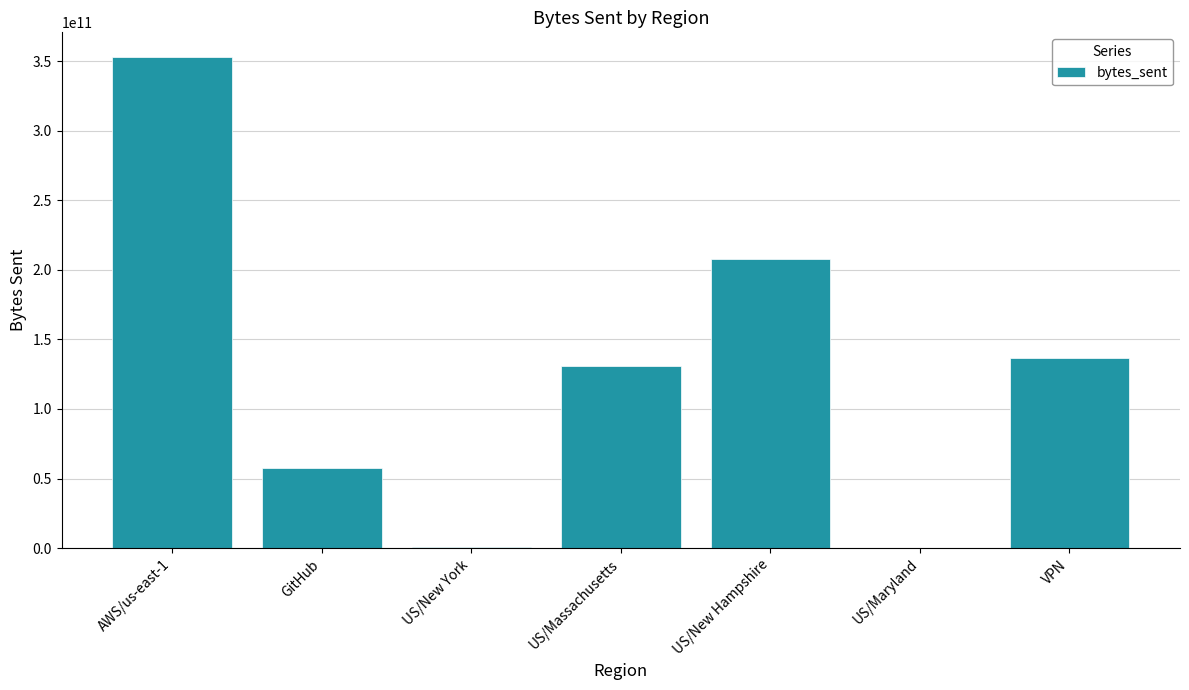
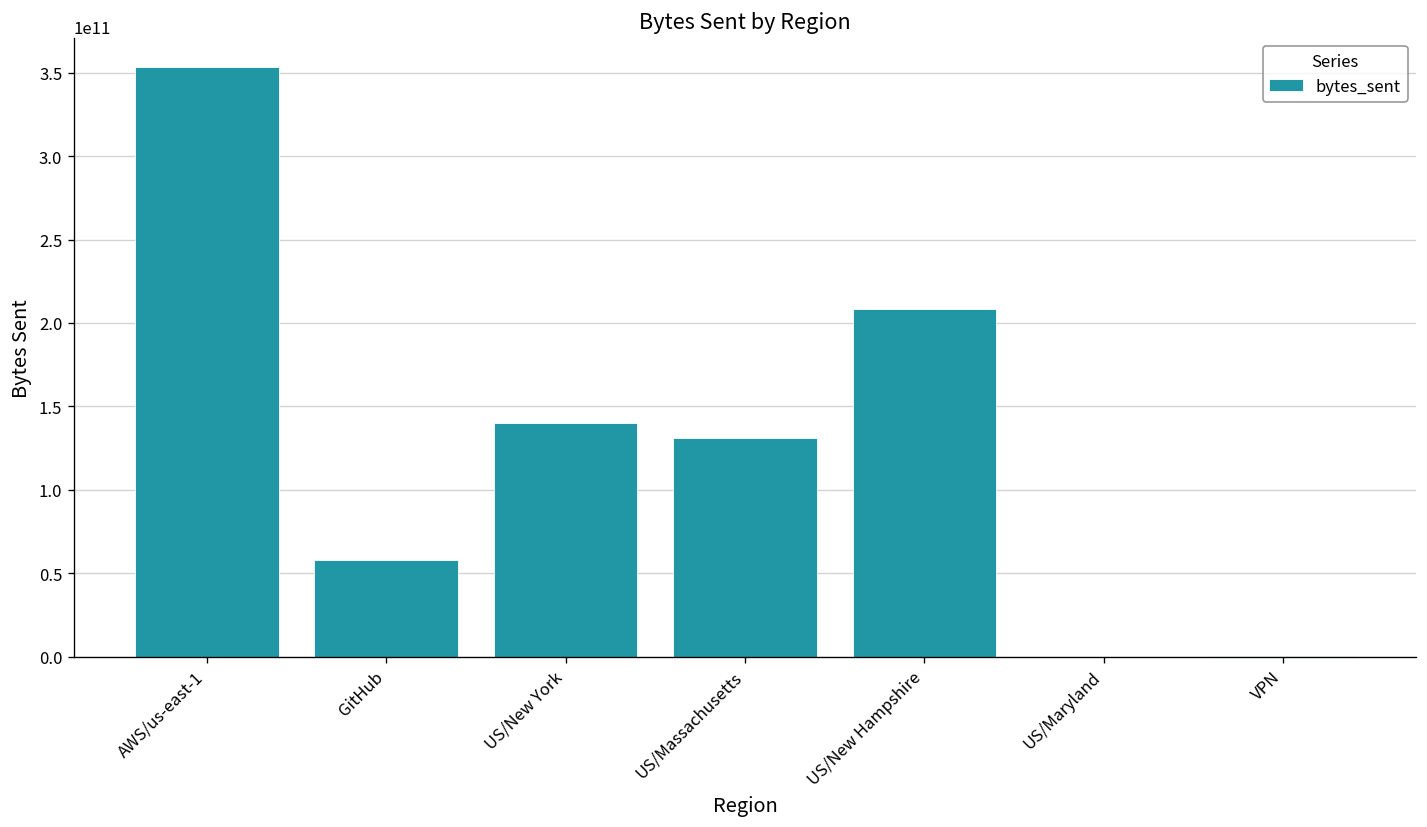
US/New York: 1000000000 -> 140000000000
VPN: 136000000000 -> 0
